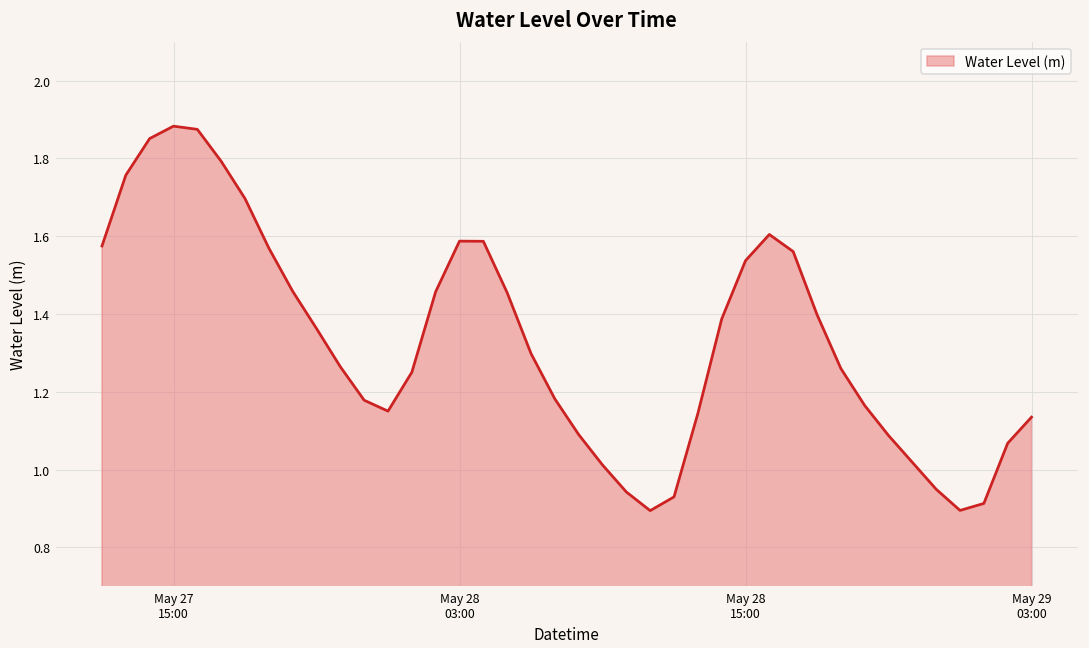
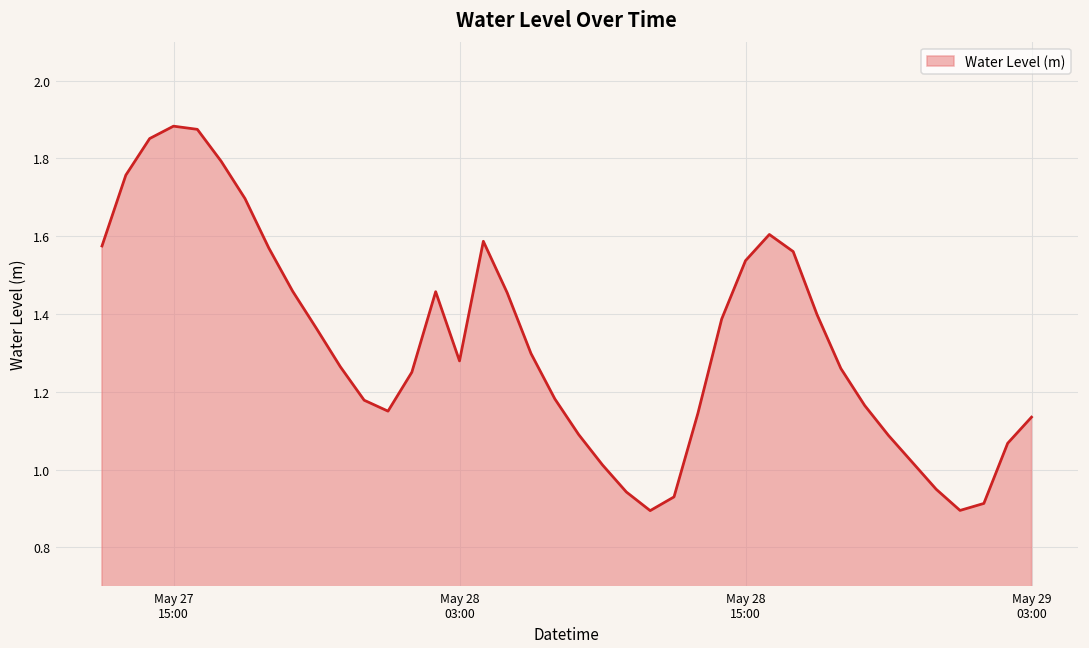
May 28 03:00: 1.59 -> 1.28
